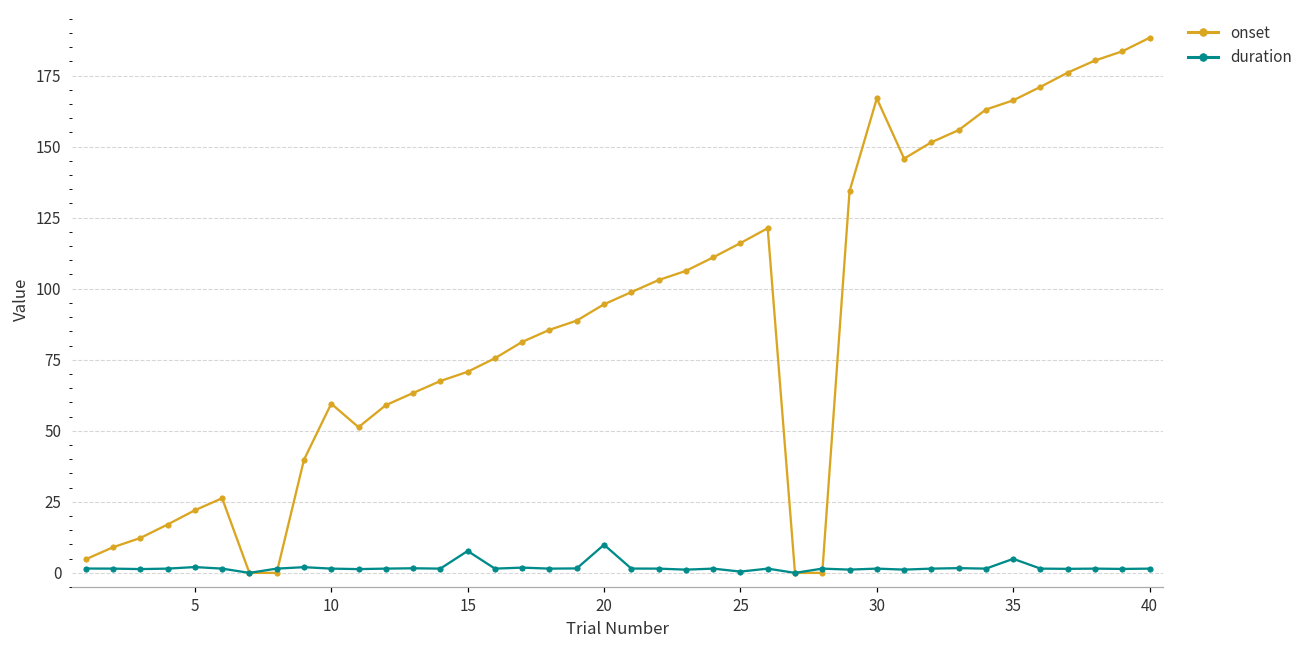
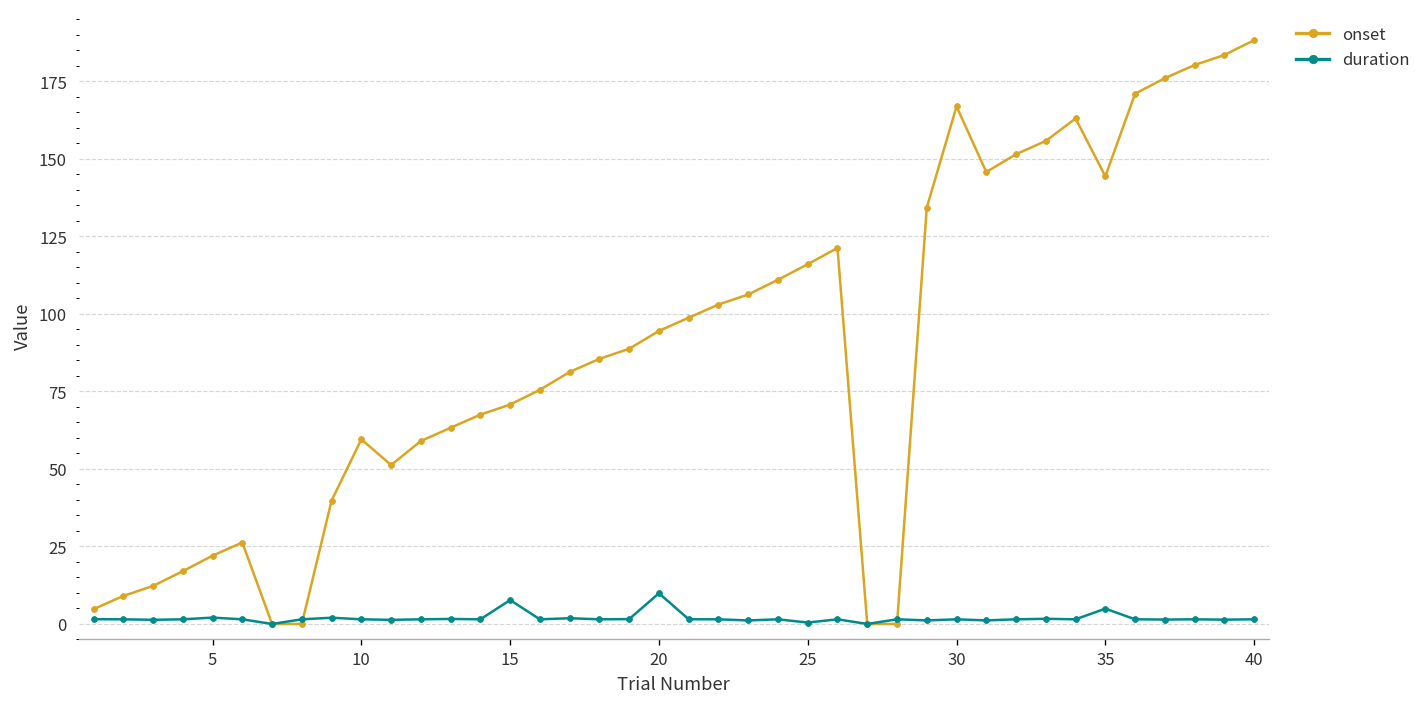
onset, 35: 166 -> 144
